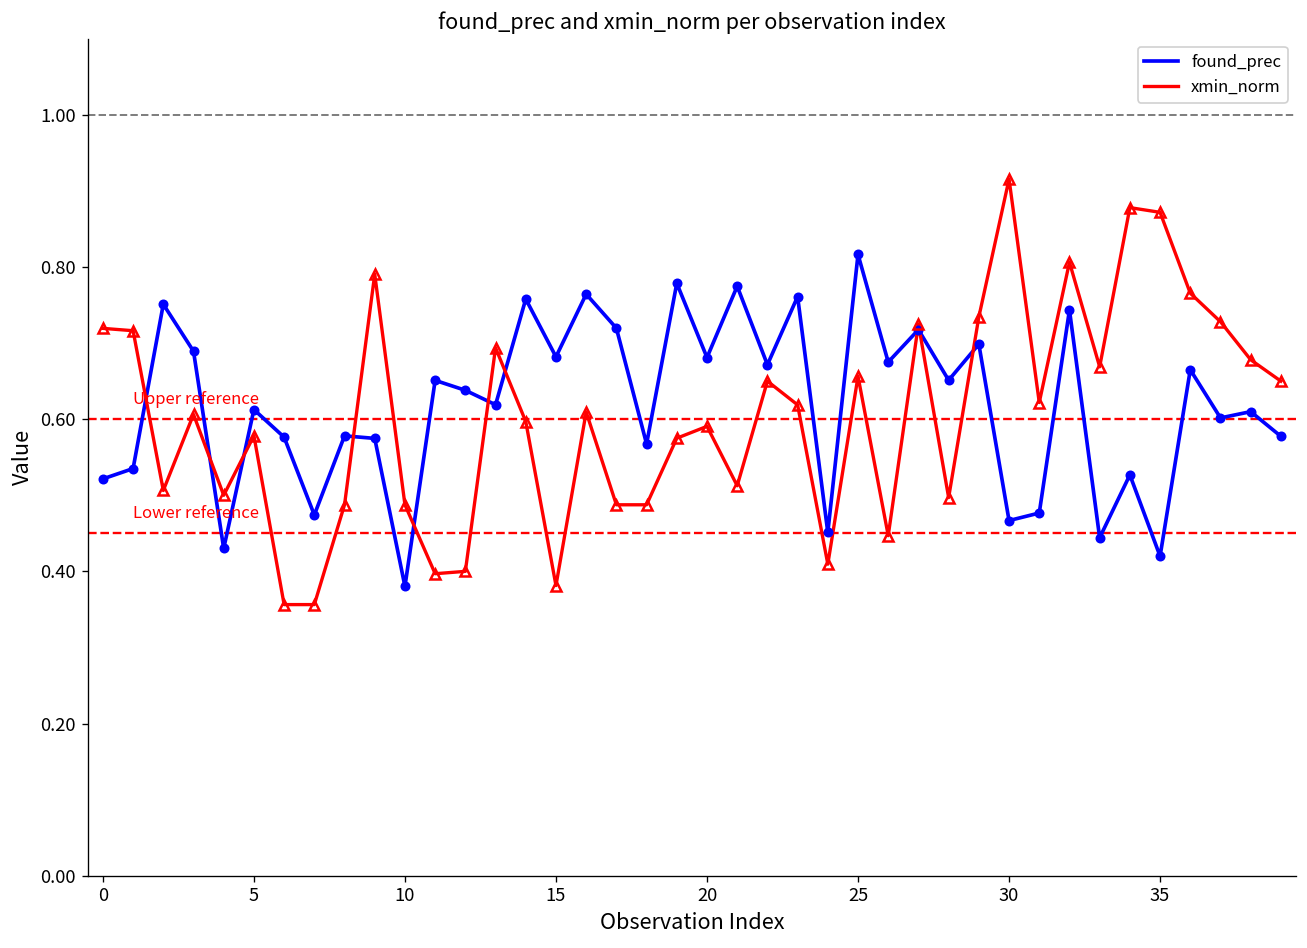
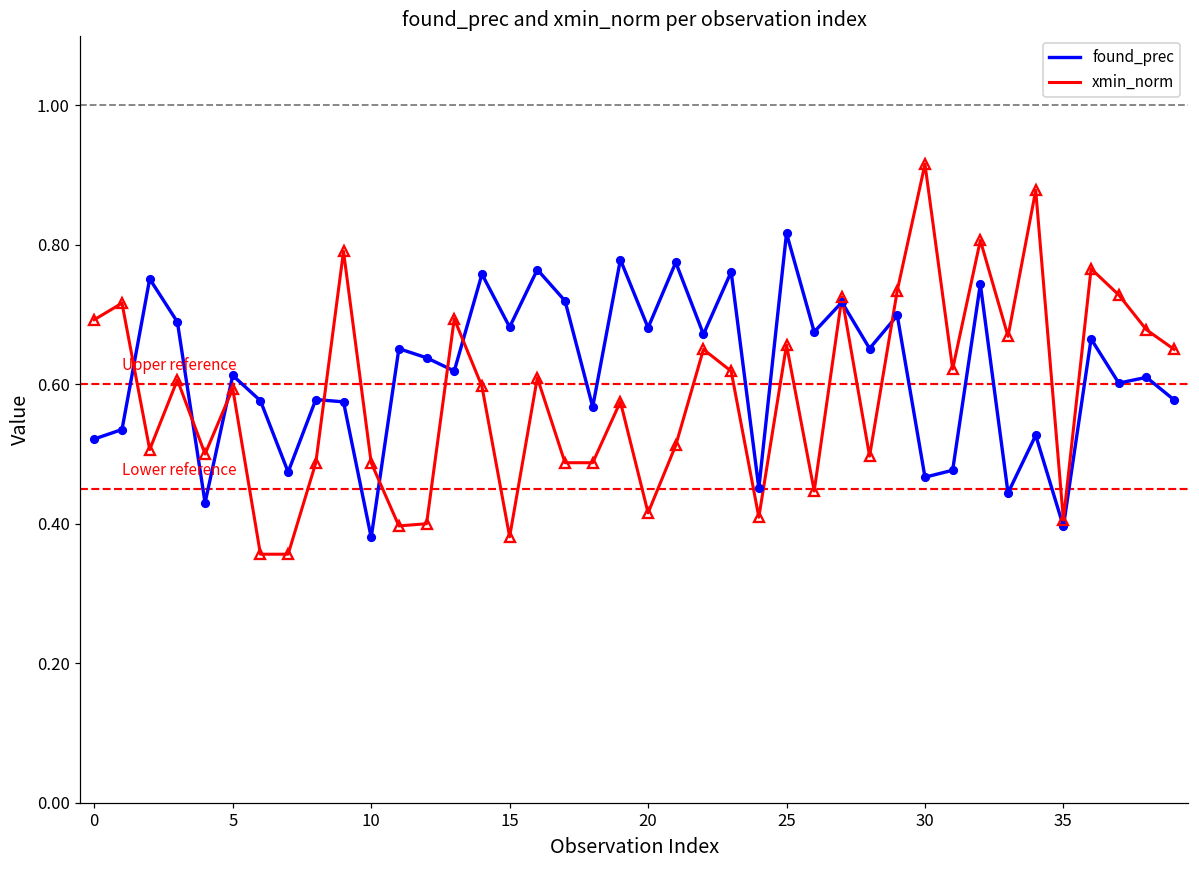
xmin_norm, 0: 0.72 -> 0.69
xmin_norm, 5: 0.58 -> 0.59
xmin_norm, 20: 0.59 -> 0.42
found_prec, 35: 0.42 -> 0.40
xmin_norm, 35: 0.87 -> 0.41
